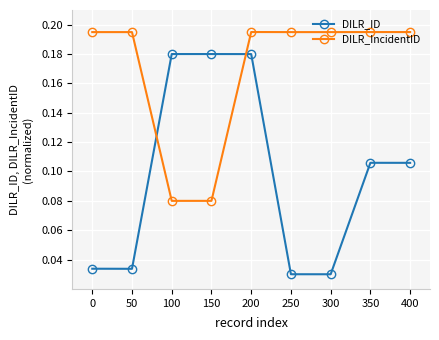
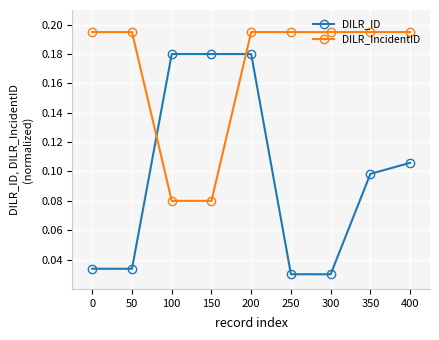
DILR_ID, 350: 0.106 -> 0.098
